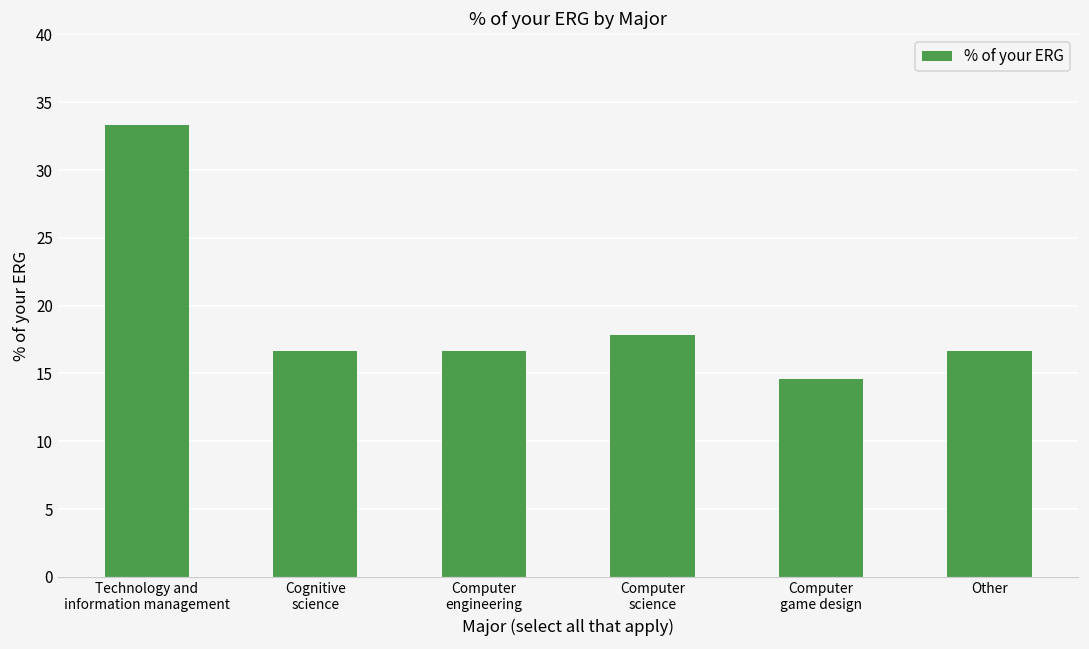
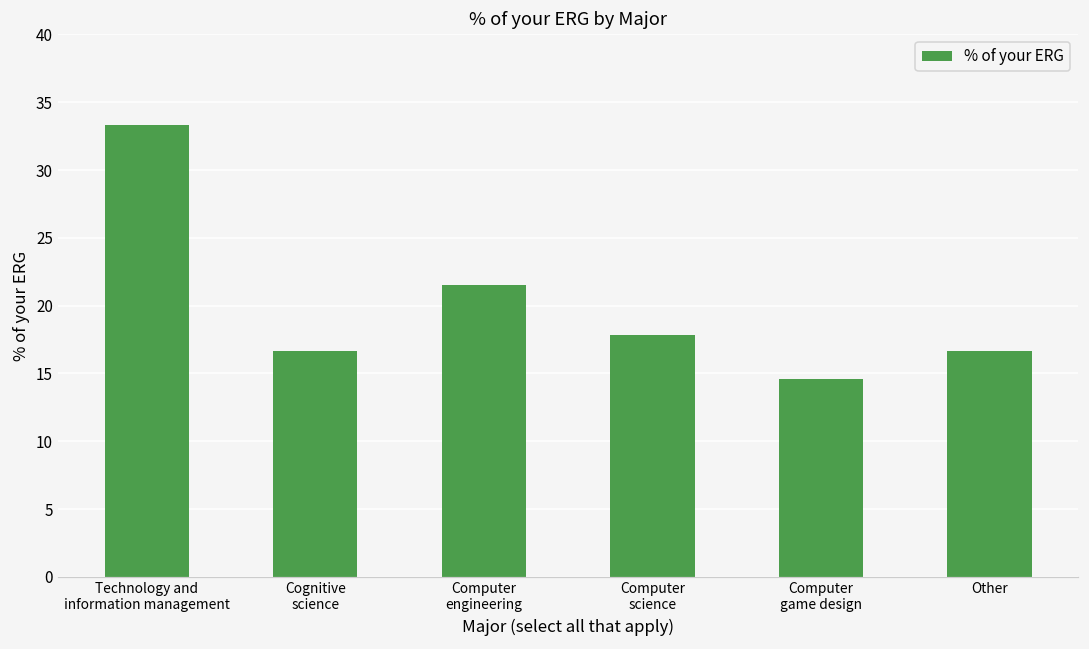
Computer engineering: 16.7 -> 21.5
